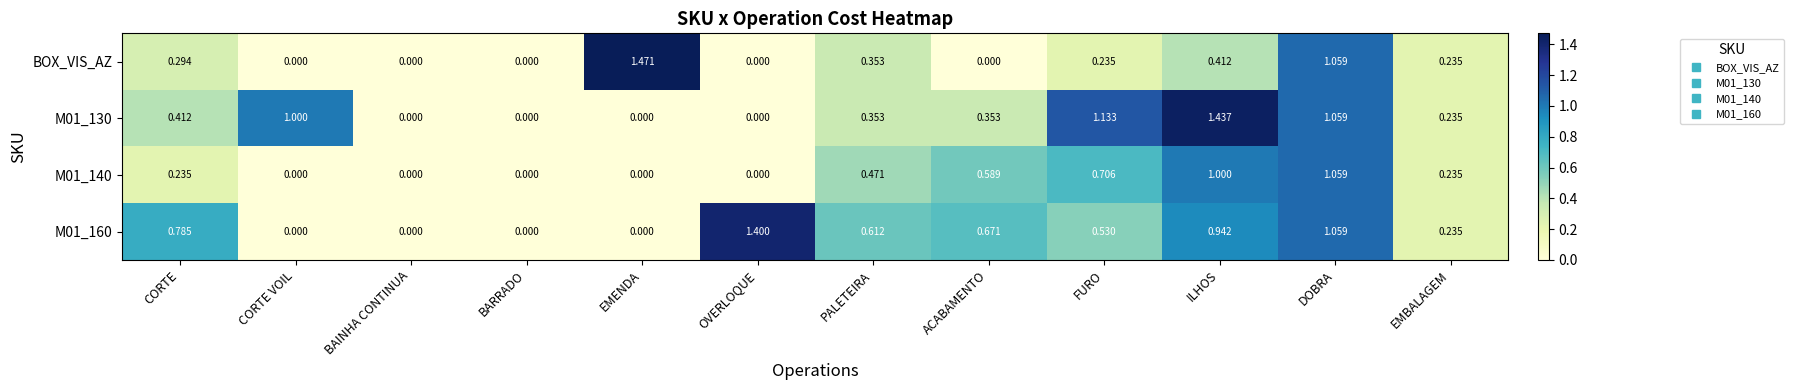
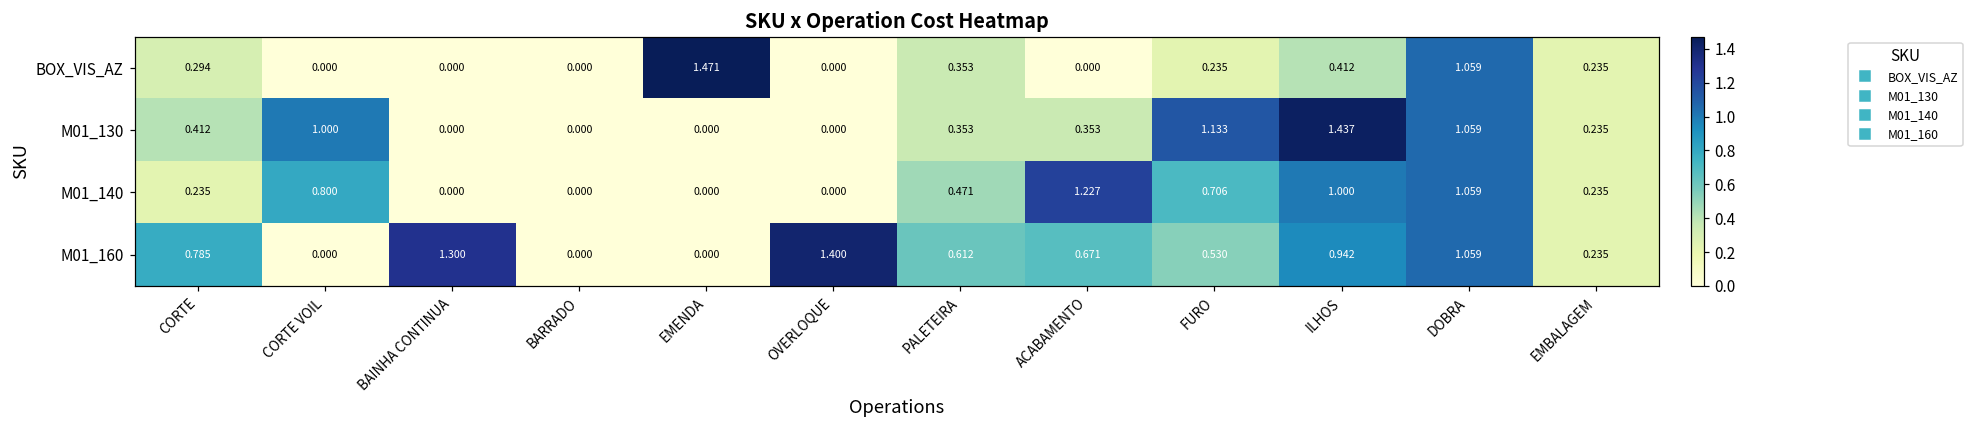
M01_140, CORTE VOIL: 0.000 -> 0.800
M01_140, ACABAMENTO: 0.589 -> 1.227
M01_160, BAINHA CONTINUA: 0.000 -> 1.300
